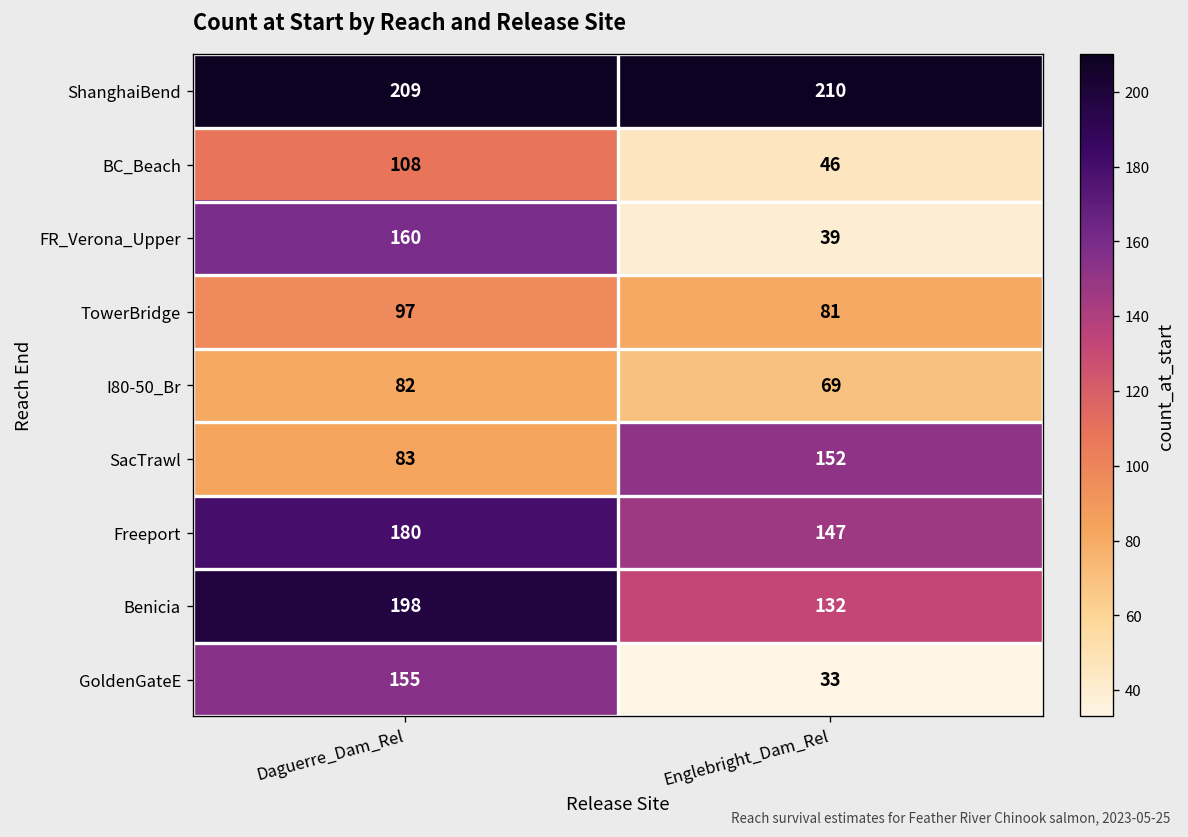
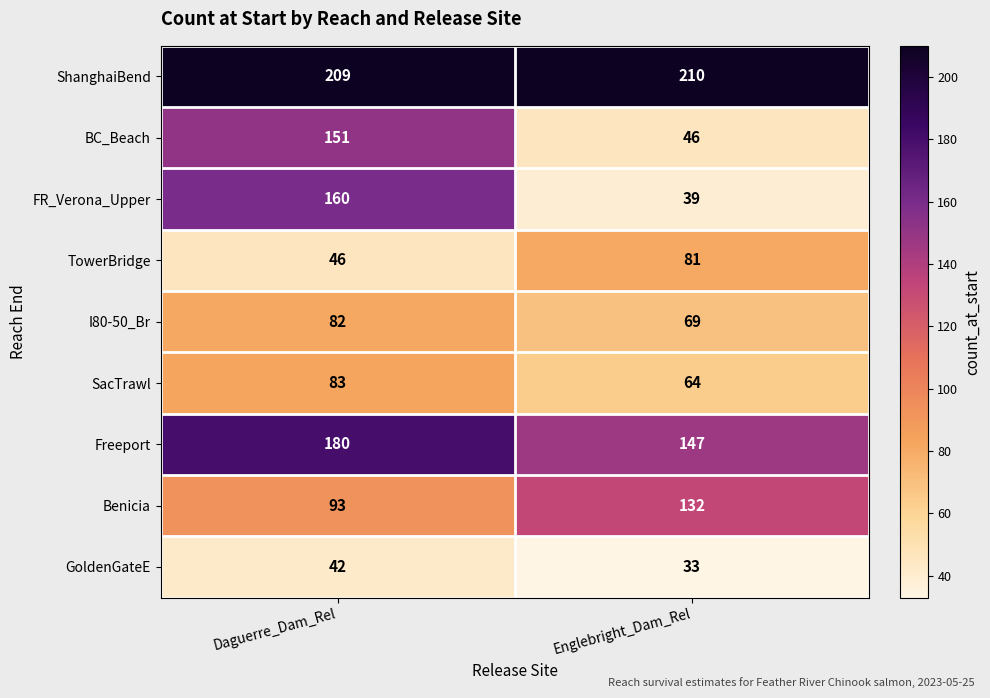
BC_Beach, Daguerre_Dam_Rel: 108 -> 151
TowerBridge, Daguerre_Dam_Rel: 97 -> 46
SacTrawl, Englebright_Dam_Rel: 152 -> 64
Benicia, Daguerre_Dam_Rel: 198 -> 93
GoldenGateE, Daguerre_Dam_Rel: 155 -> 42
